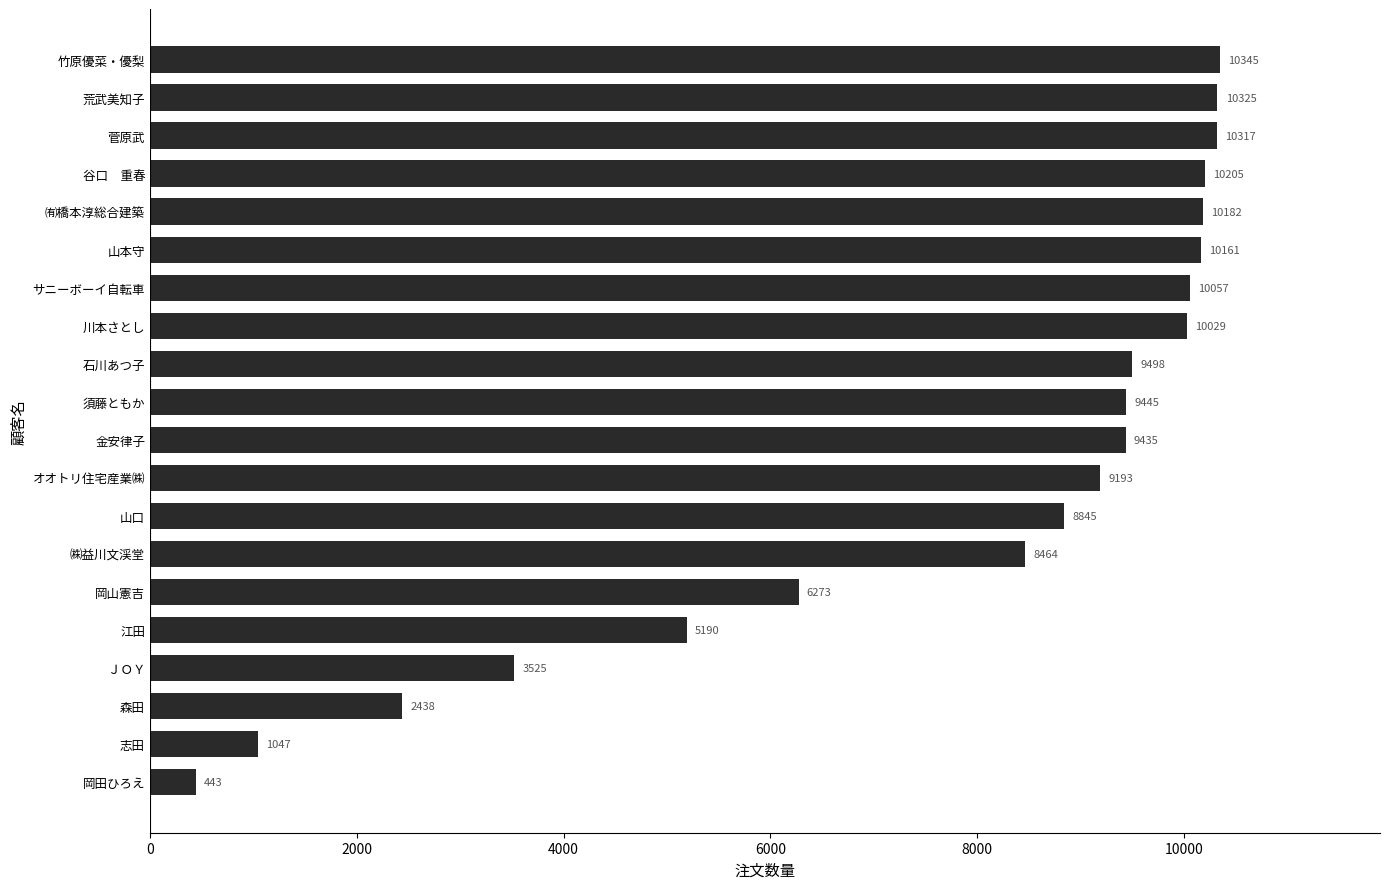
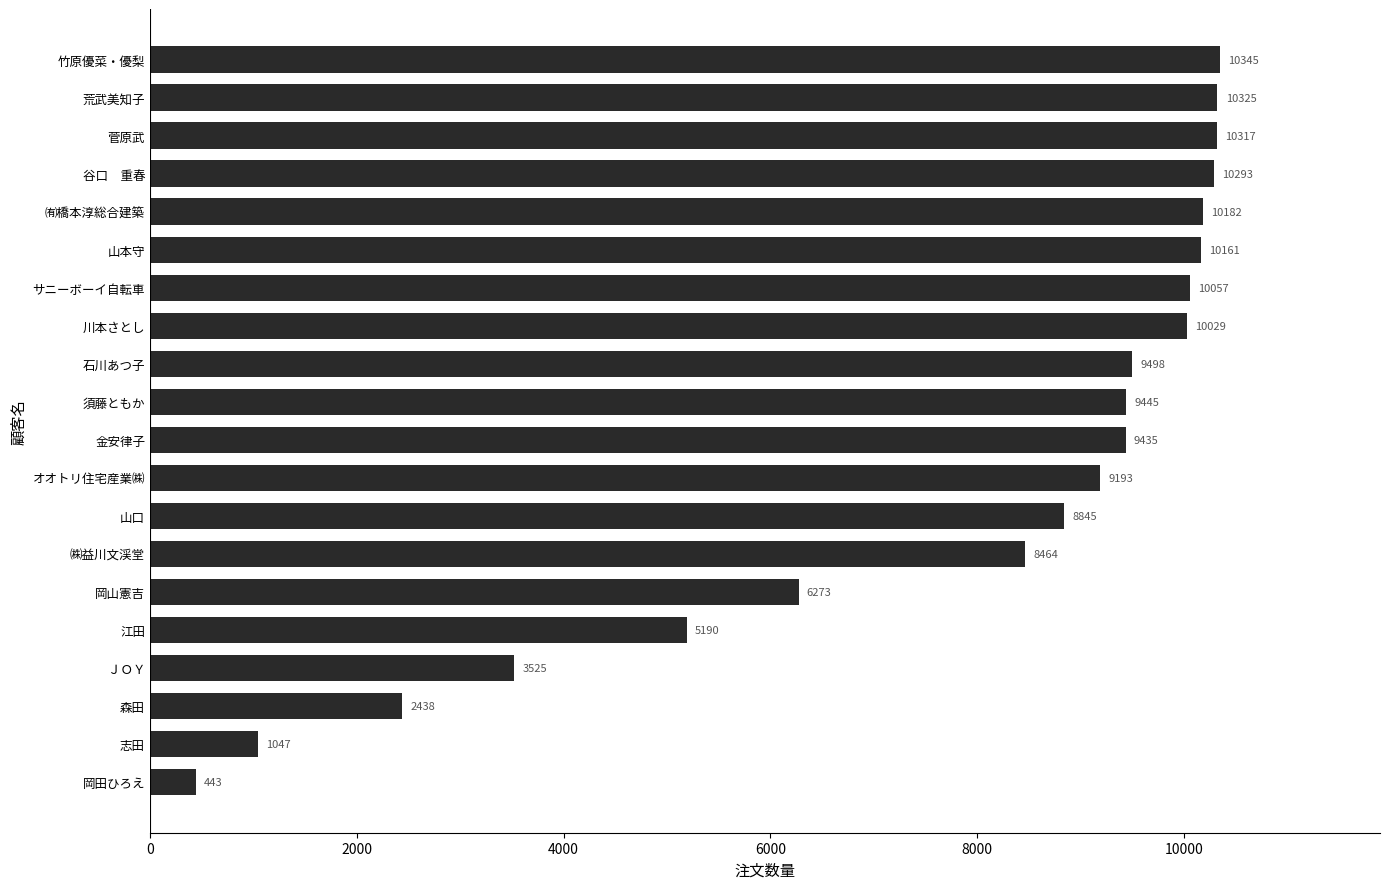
谷口 重春: 10205 -> 10293
